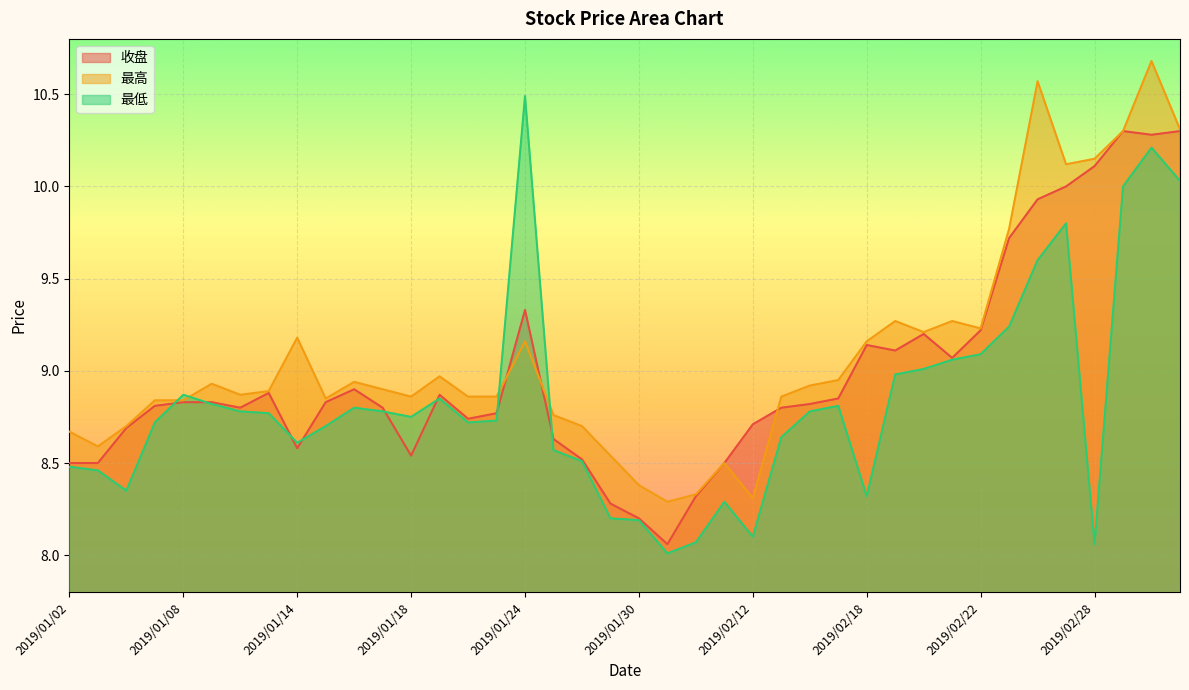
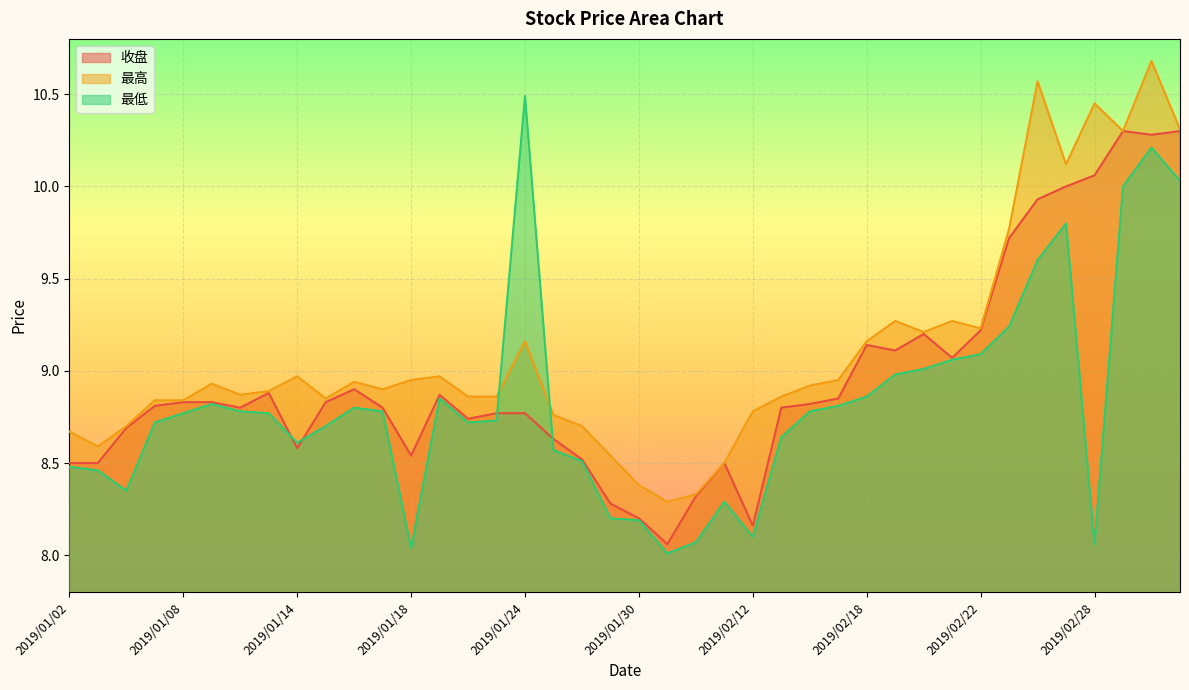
最低, 2019/01/08: 8.87 -> 8.77
最高, 2019/01/14: 9.18 -> 8.97
最高, 2019/01/18: 8.86 -> 8.95
最低, 2019/01/18: 8.75 -> 8.04
收盘, 2019/01/24: 9.33 -> 8.77
收盘, 2019/02/12: 8.71 -> 8.16
最高, 2019/02/12: 8.31 -> 8.78
最低, 2019/02/18: 8.32 -> 8.86
收盘, 2019/02/28: 10.11 -> 10.06
最高, 2019/02/28: 10.15 -> 10.45
